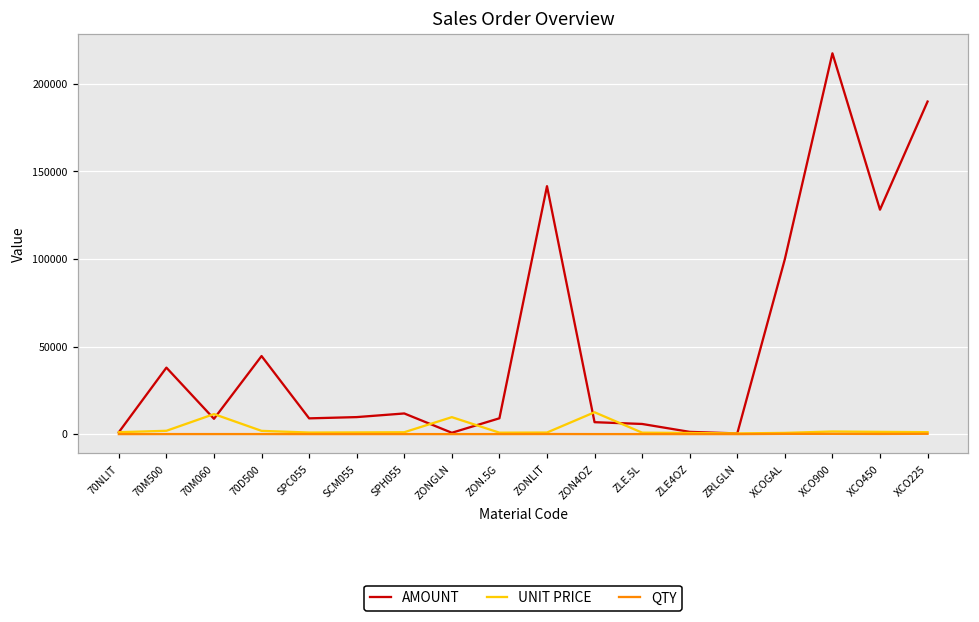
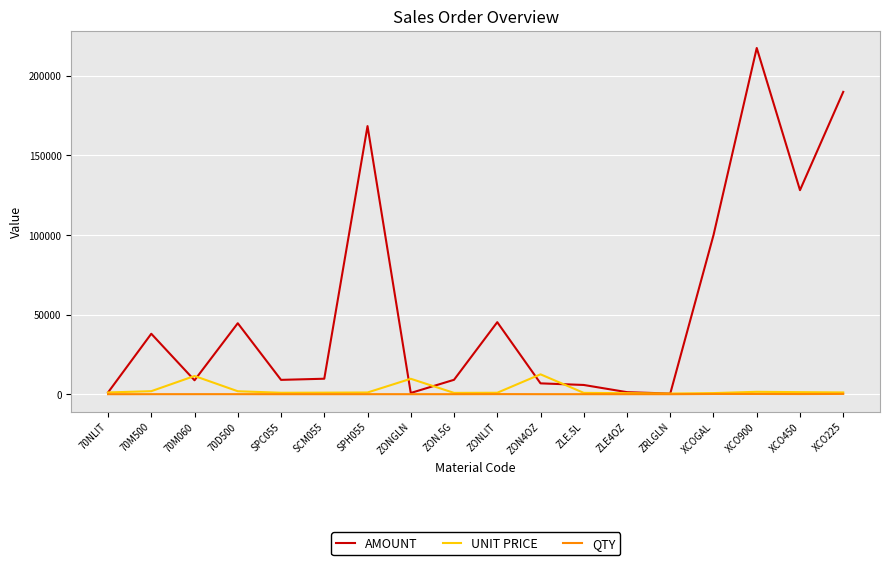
AMOUNT, SPH055: 12000 -> 168000
AMOUNT, ZONLIT: 142000 -> 45000
